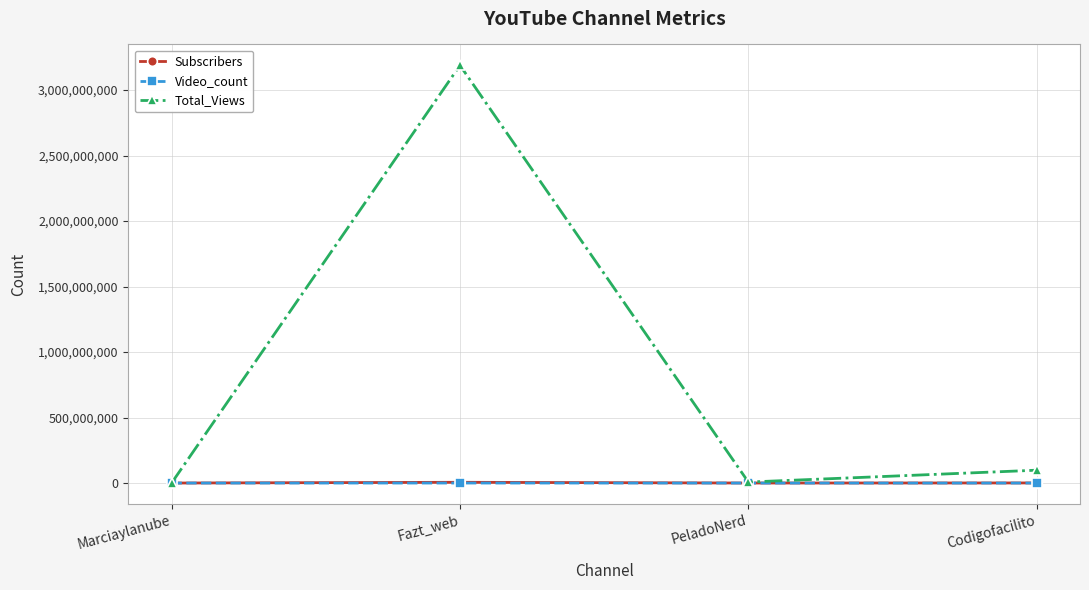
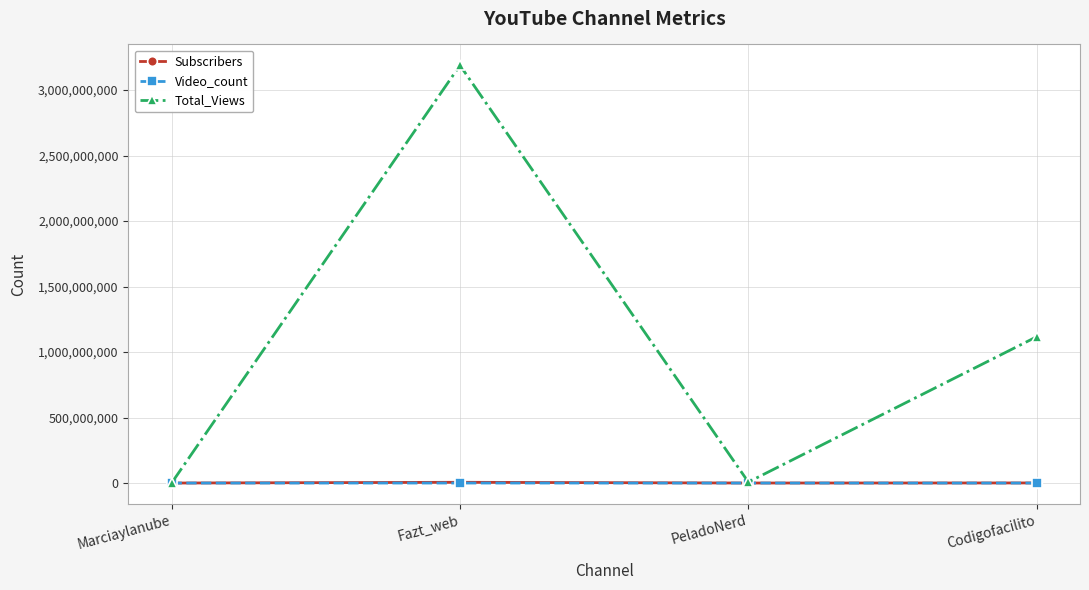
Total_Views, Codigofacilito: 100,000,000 -> 1,120,000,000
